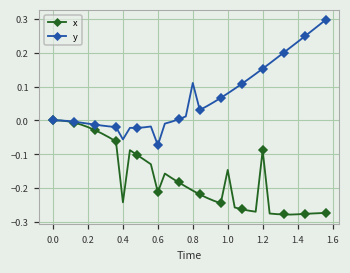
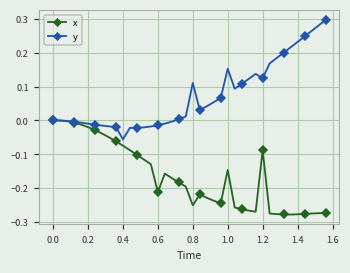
x, 0.4: -0.24 -> -0.07
y, 0.6: -0.07 -> -0.01
x, 0.8: -0.21 -> -0.25
y, 1.0: 0.08 -> 0.15
y, 1.2: 0.15 -> 0.12
